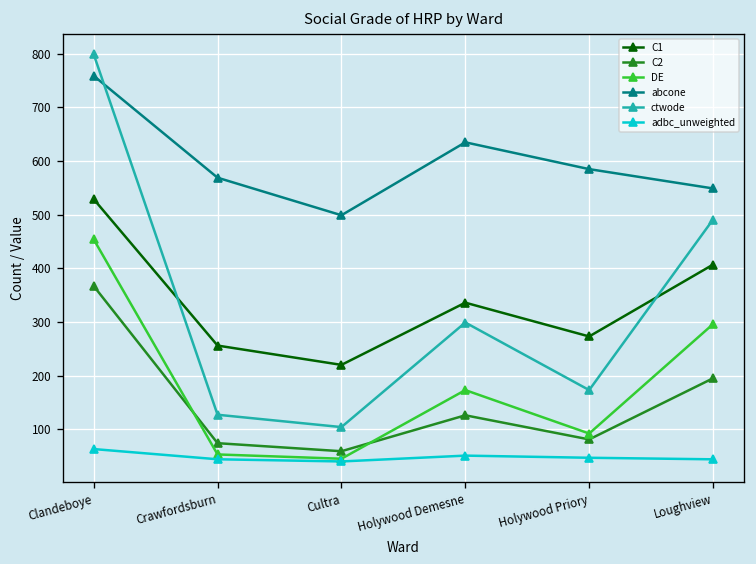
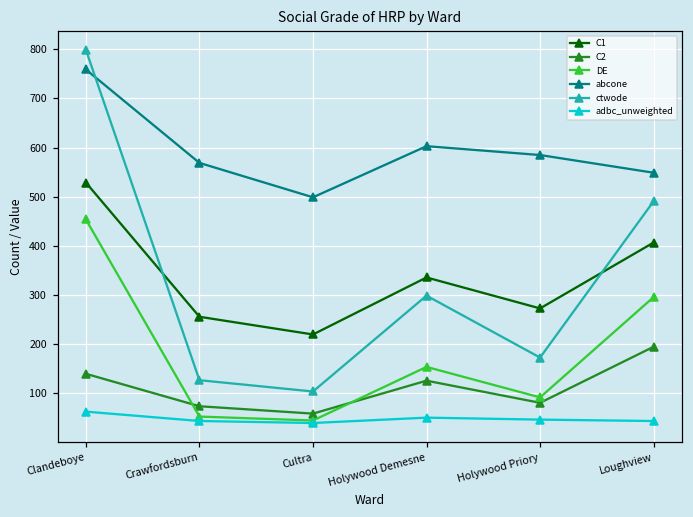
C2, Clandeboye: 370 -> 140
DE, Holywood Demesne: 170 -> 150
abcone, Holywood Demesne: 640 -> 600
